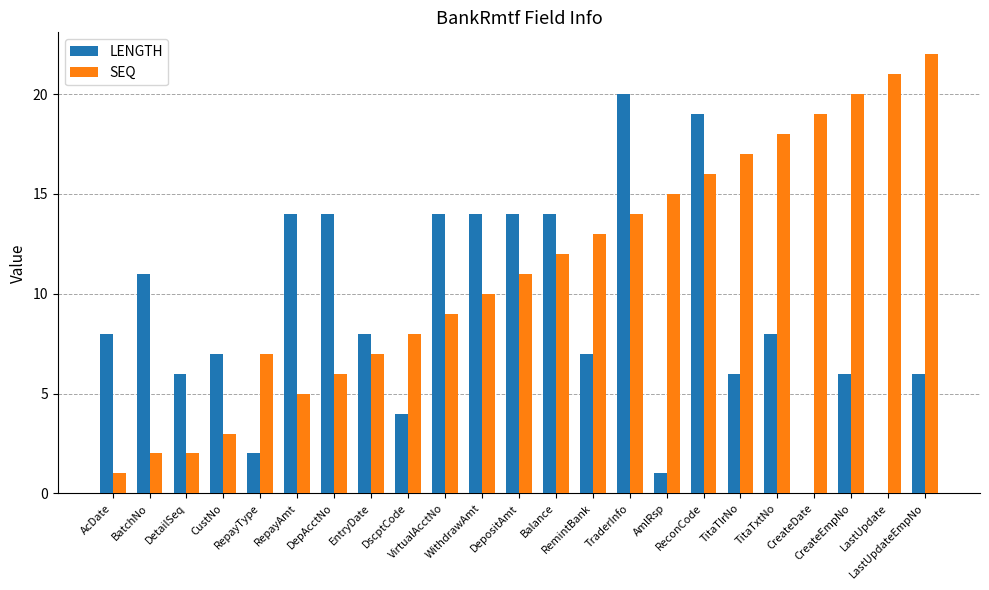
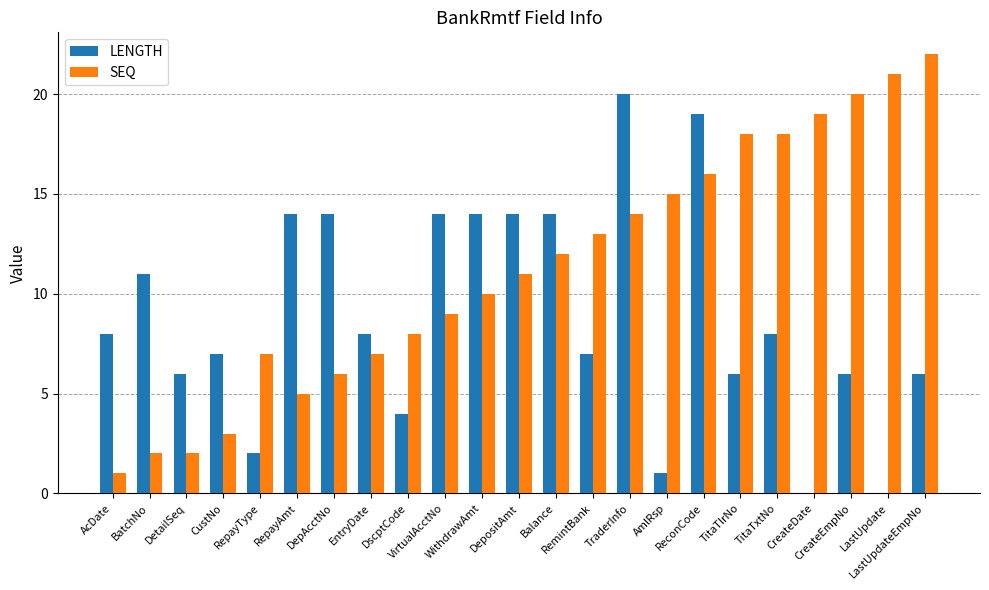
SEQ, TitaTlrNo: 17 -> 18
